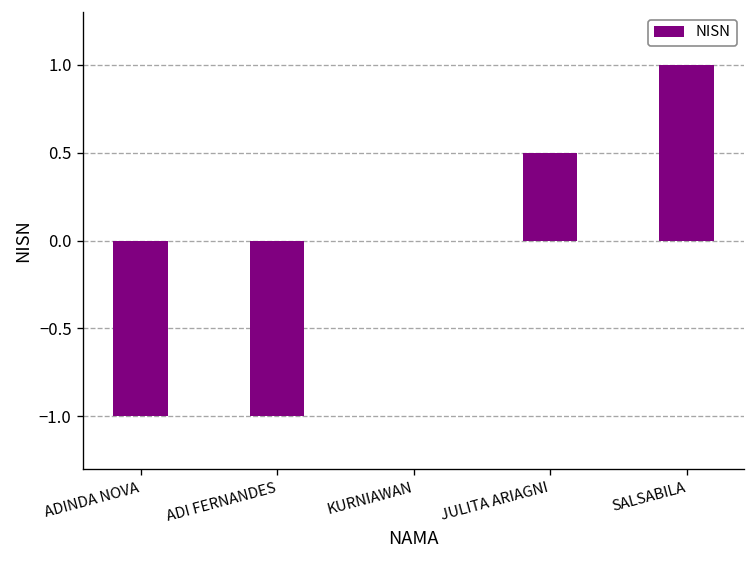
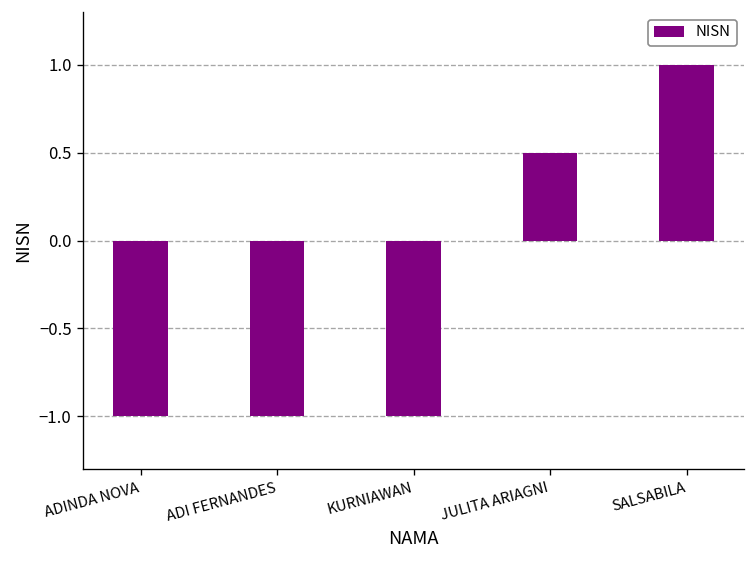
KURNIAWAN: 0.00 -> -1.00
